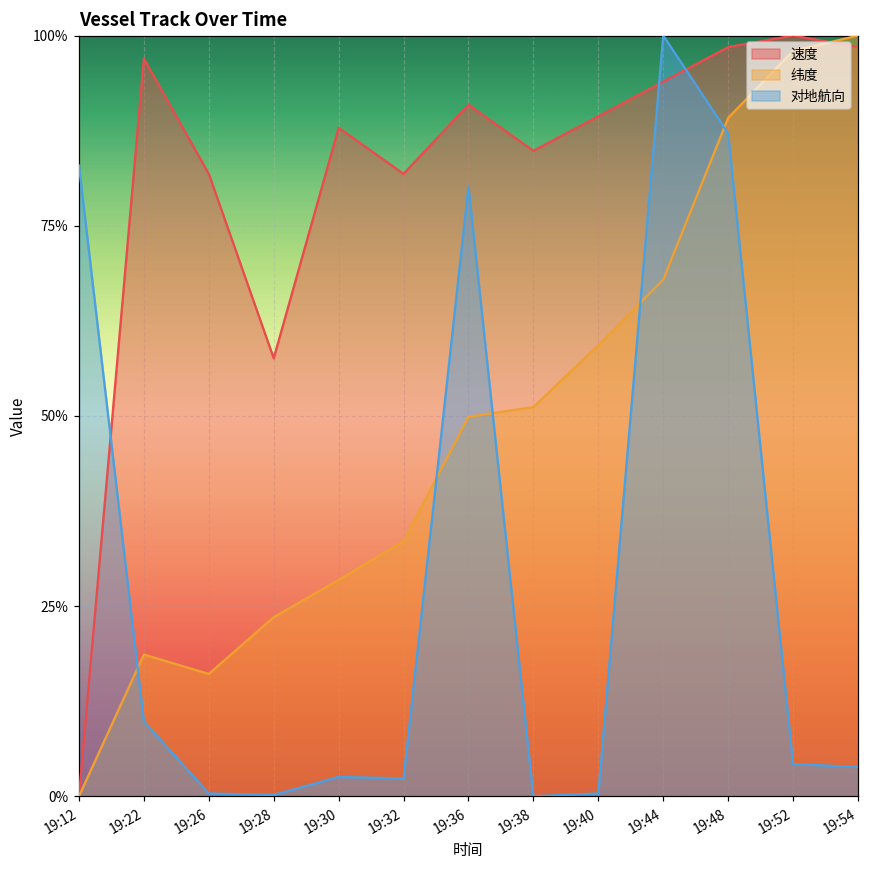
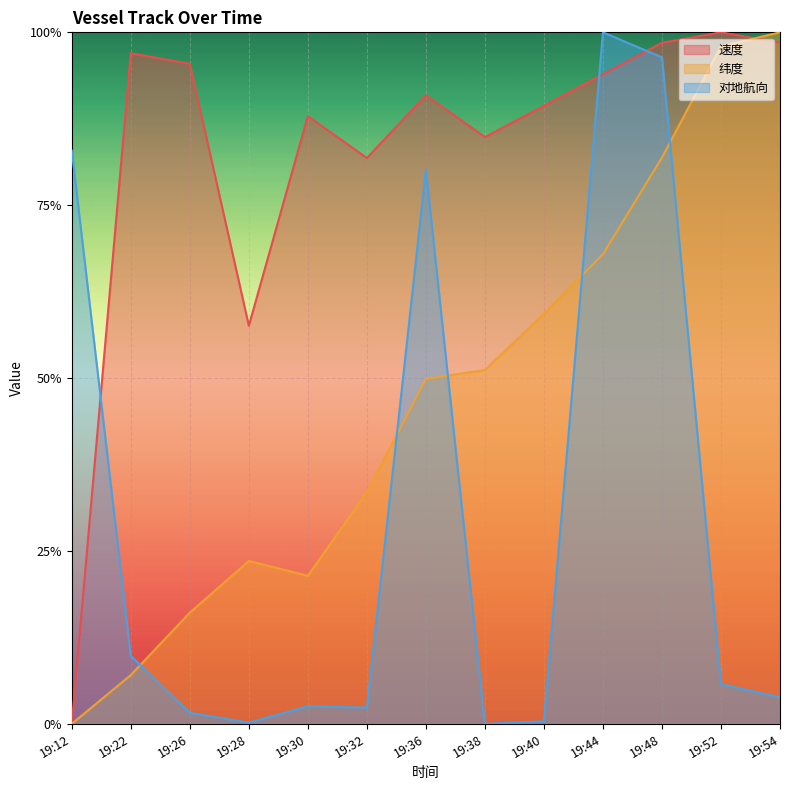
纬度, 19:22: 19% -> 7%
速度, 19:26: 82% -> 95%
对地航向, 19:26: 0% -> 2%
纬度, 19:30: 28% -> 21%
纬度, 19:48: 89% -> 82%
对地航向, 19:48: 87% -> 96%
对地航向, 19:52: 4% -> 6%
